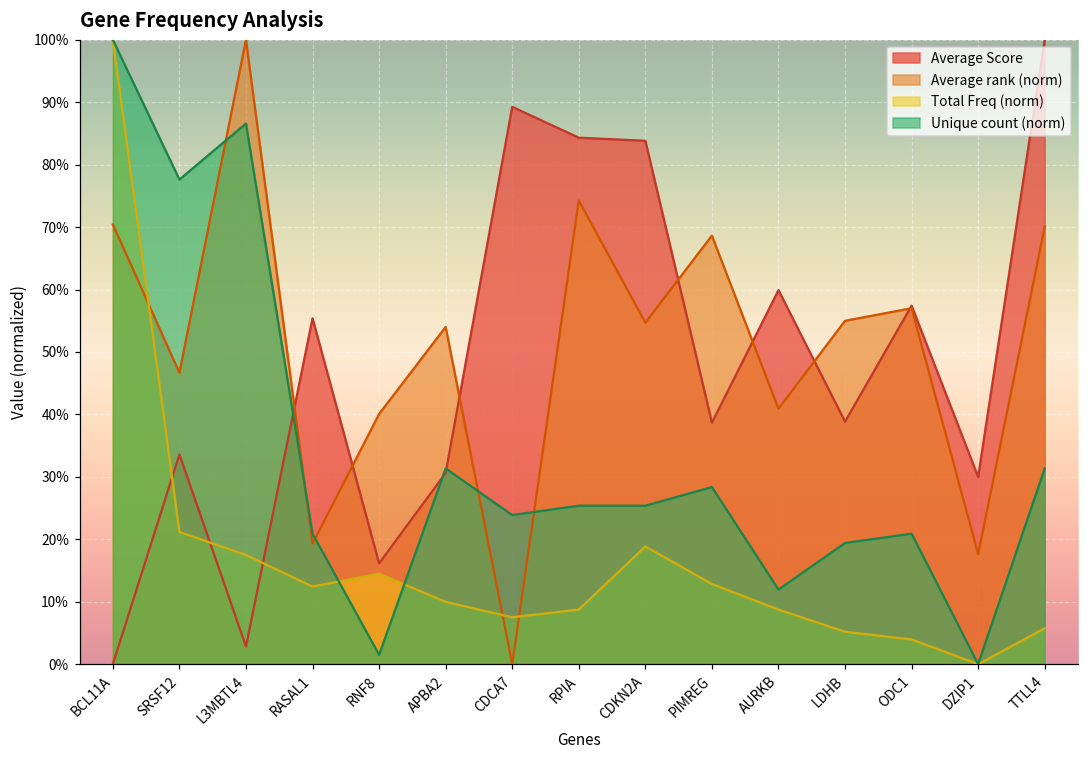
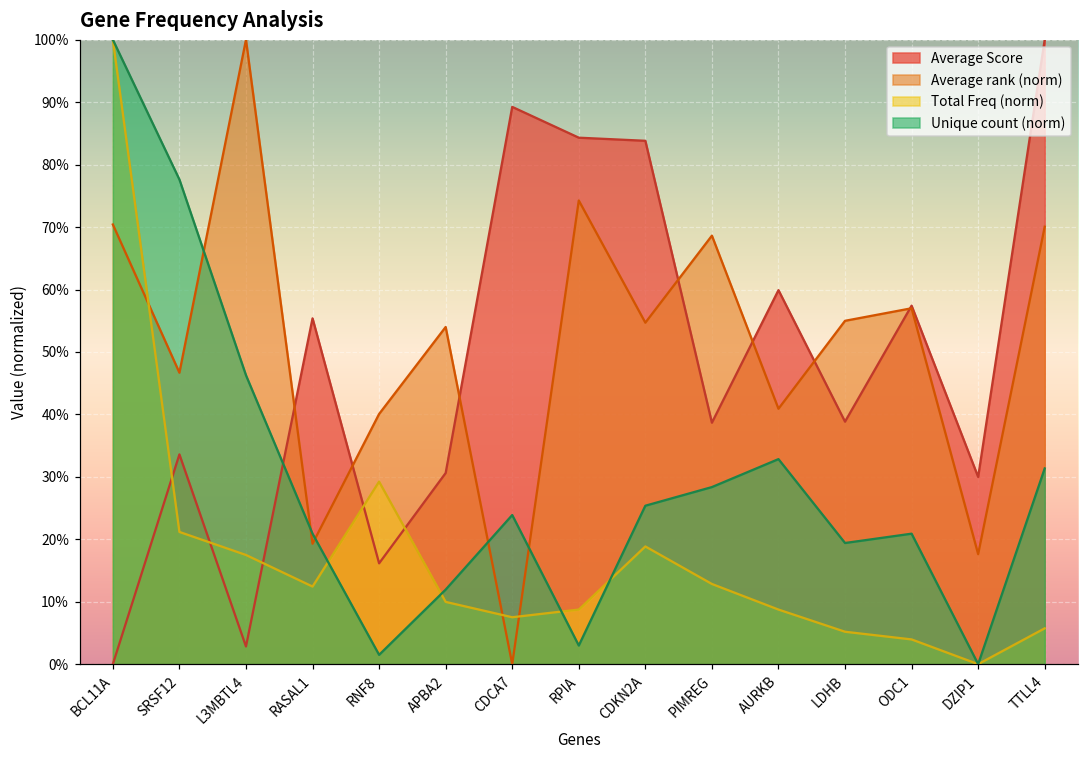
Unique count (norm), L3MBTL4: 87% -> 46%
Total Freq (norm), RNF8: 14% -> 29%
Unique count (norm), APBA2: 31% -> 12%
Unique count (norm), RPIA: 25% -> 3%
Unique count (norm), AURKB: 12% -> 33%
